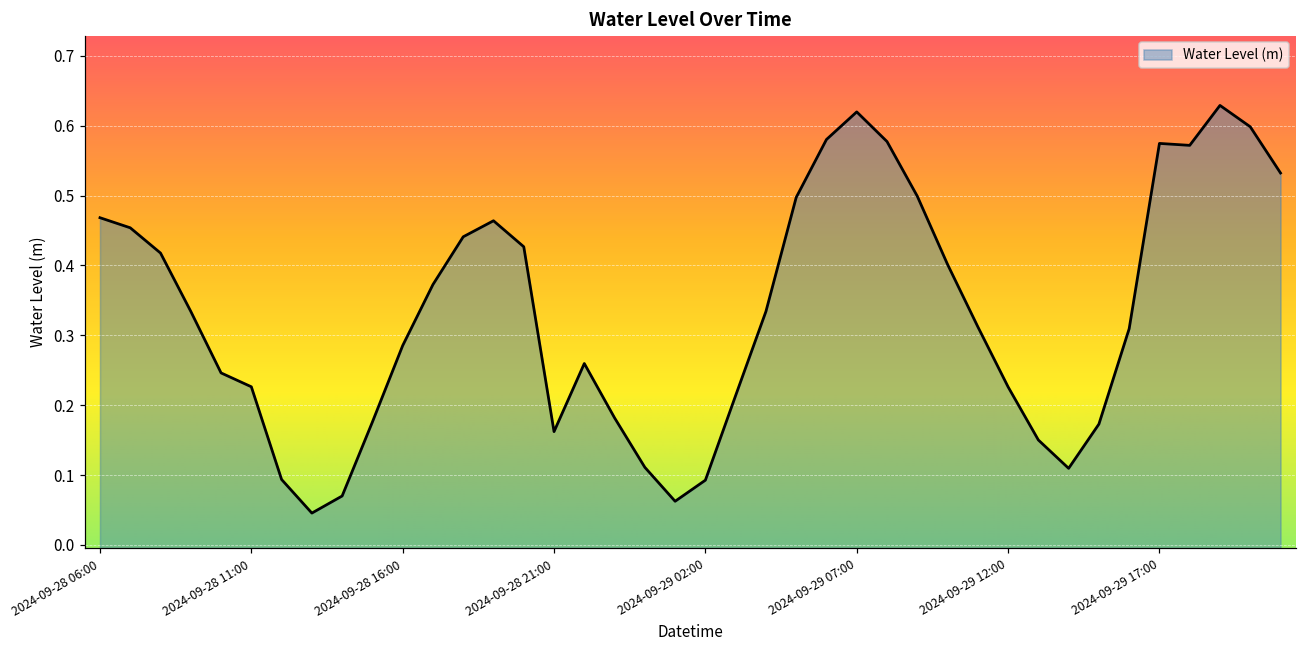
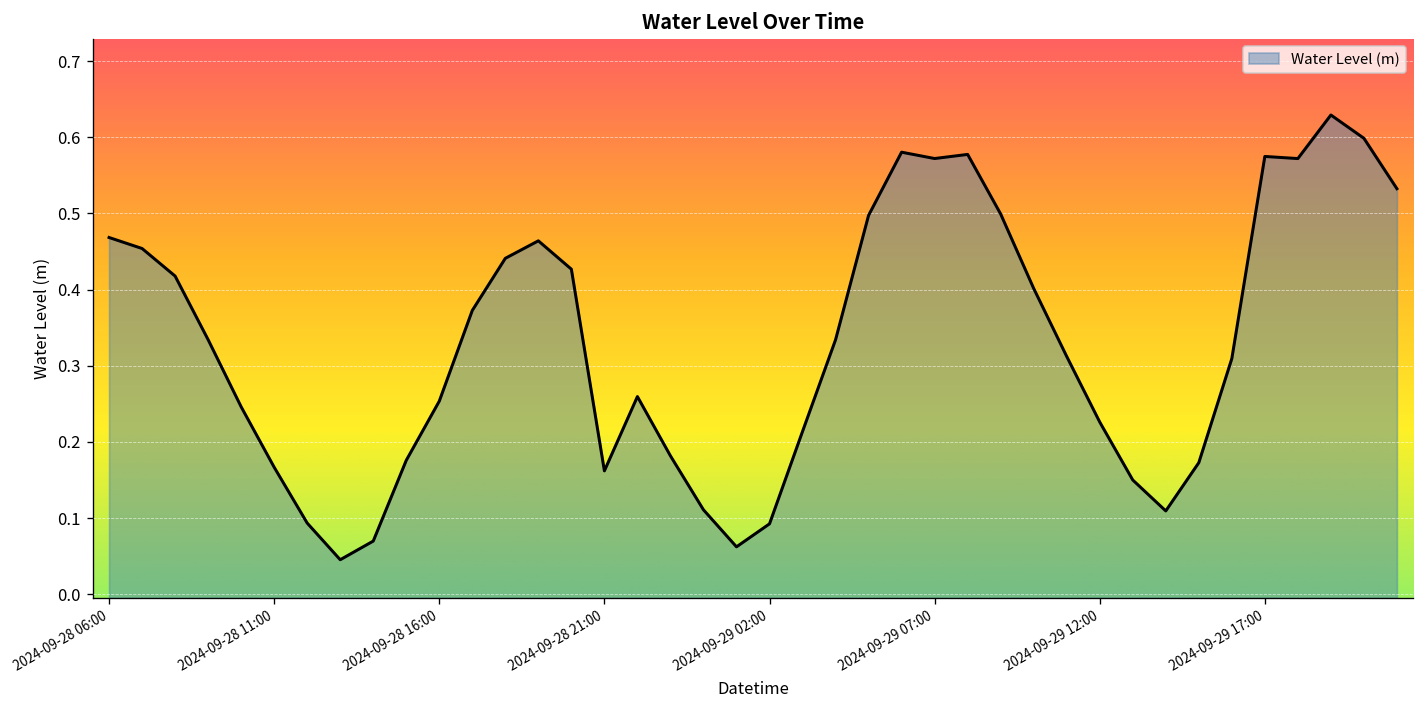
2024-09-28 11:00: 0.23 -> 0.17
2024-09-28 16:00: 0.29 -> 0.25
2024-09-29 07:00: 0.62 -> 0.57
